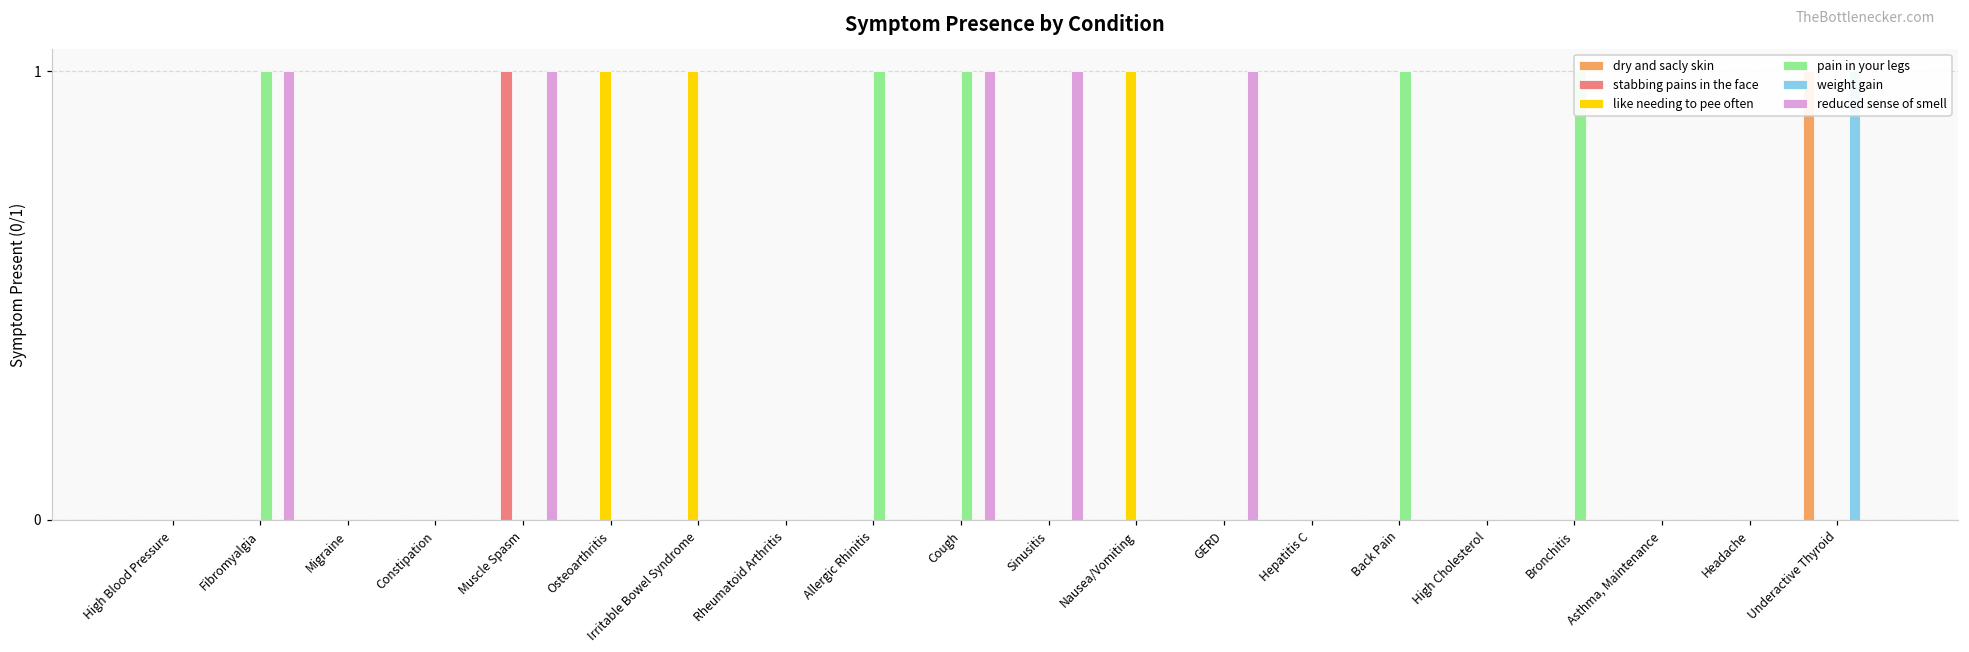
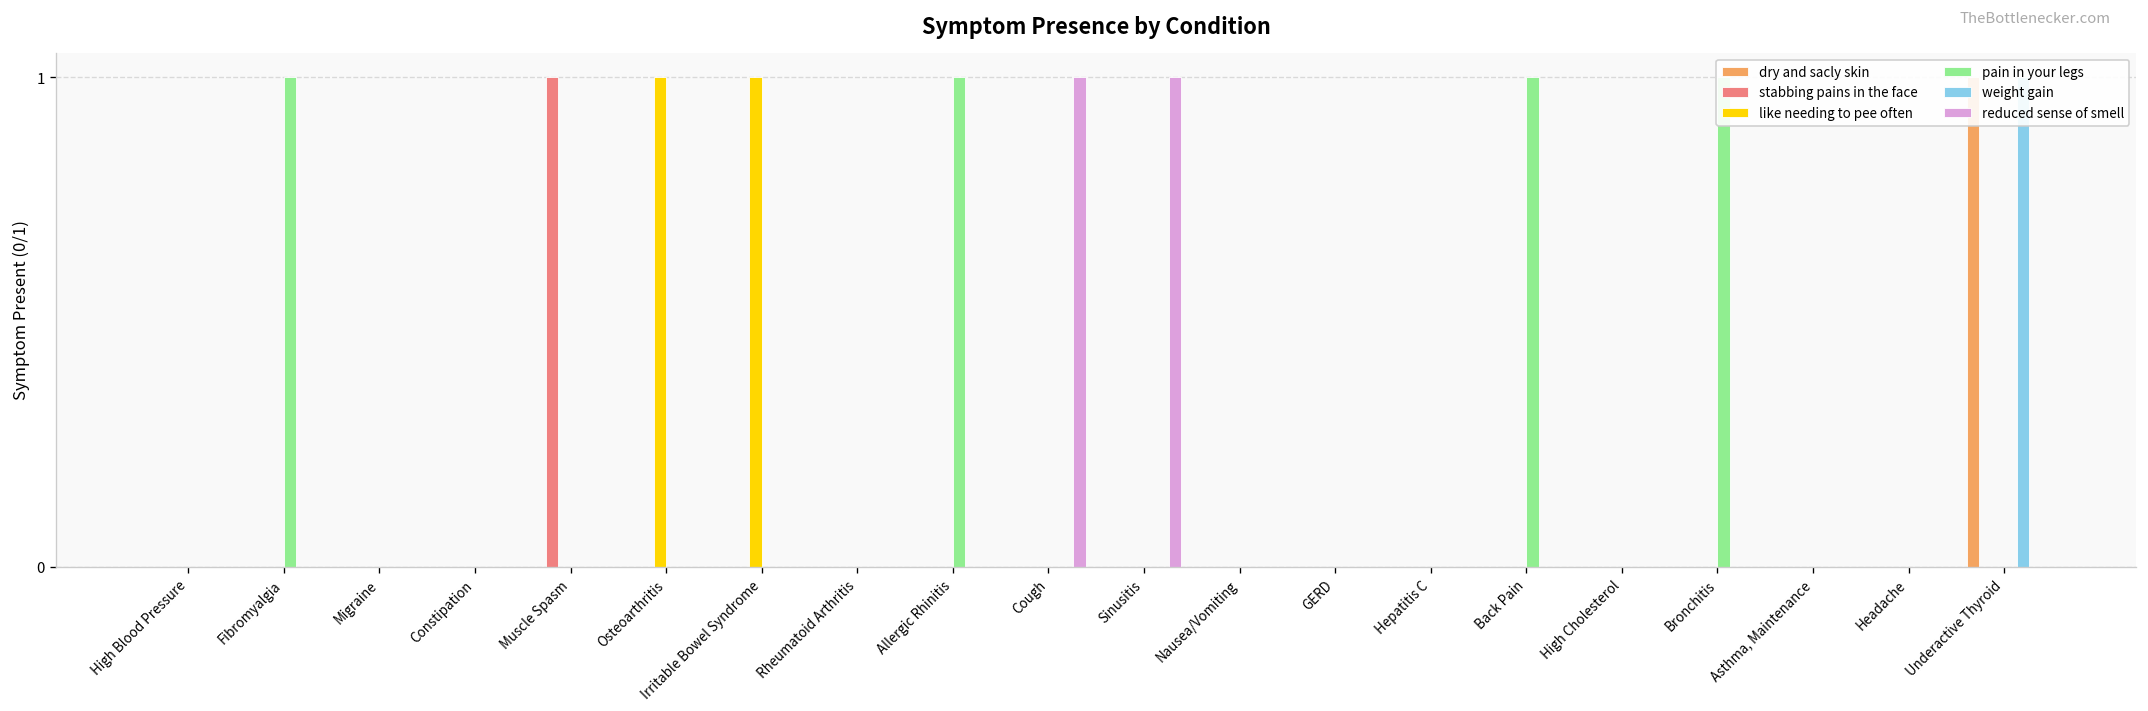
reduced sense of smell, Fibromyalgia: 1 -> 0
reduced sense of smell, Muscle Spasm: 1 -> 0
pain in your legs, Cough: 1 -> 0
like needing to pee often, Nausea/Vomiting: 1 -> 0
reduced sense of smell, GERD: 1 -> 0
